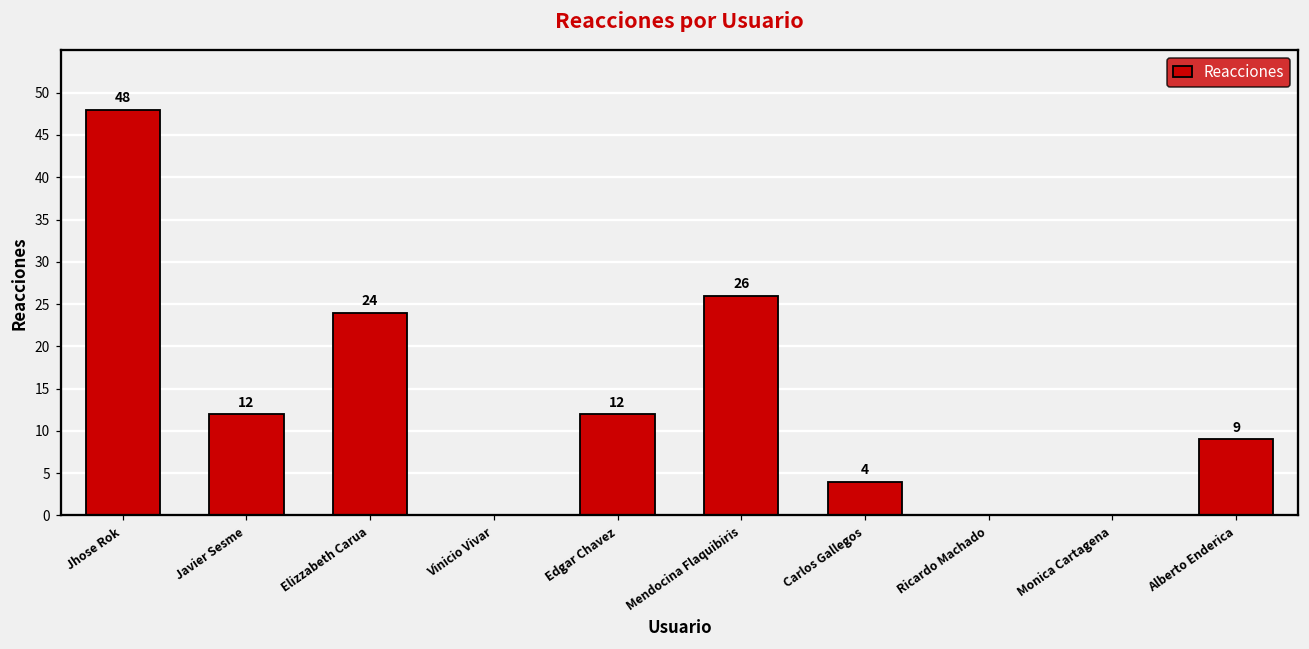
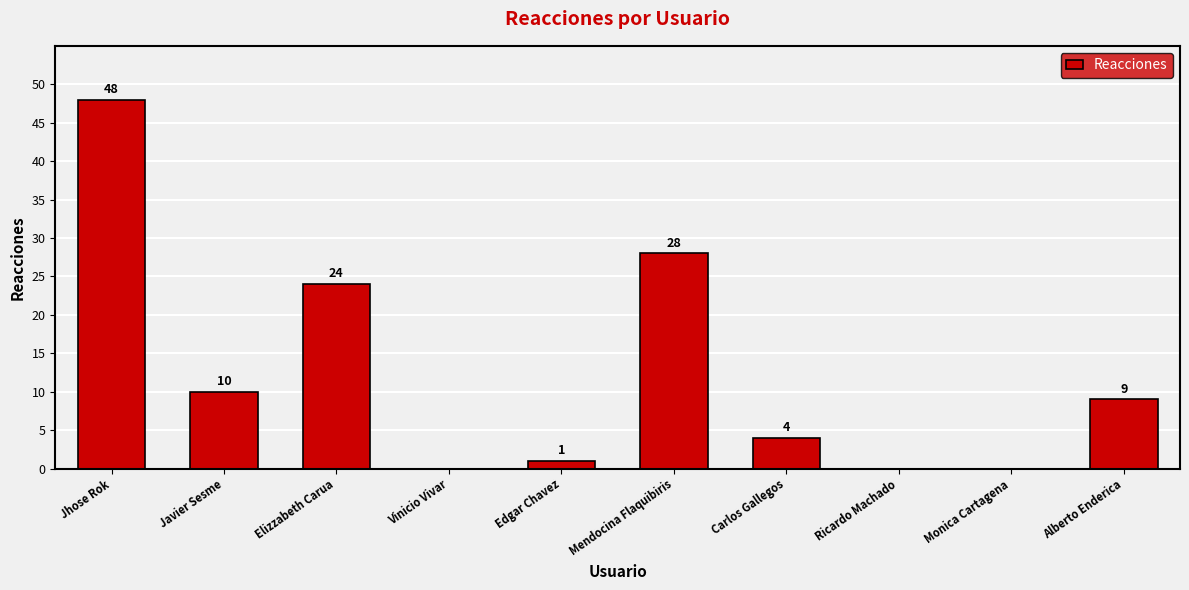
Javier Sesme: 12 -> 10
Edgar Chavez: 12 -> 1
Mendocina Flaquibiris: 26 -> 28
